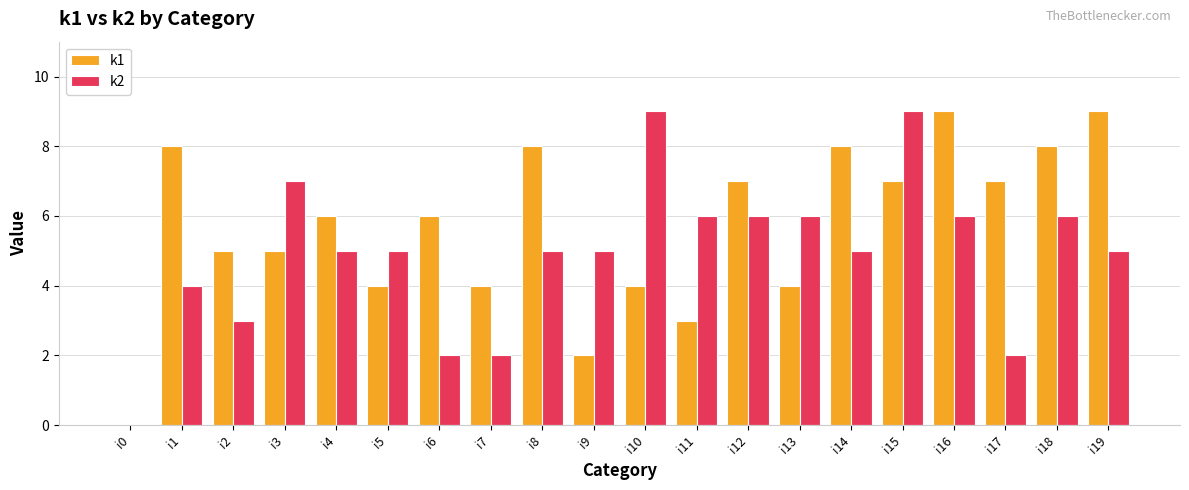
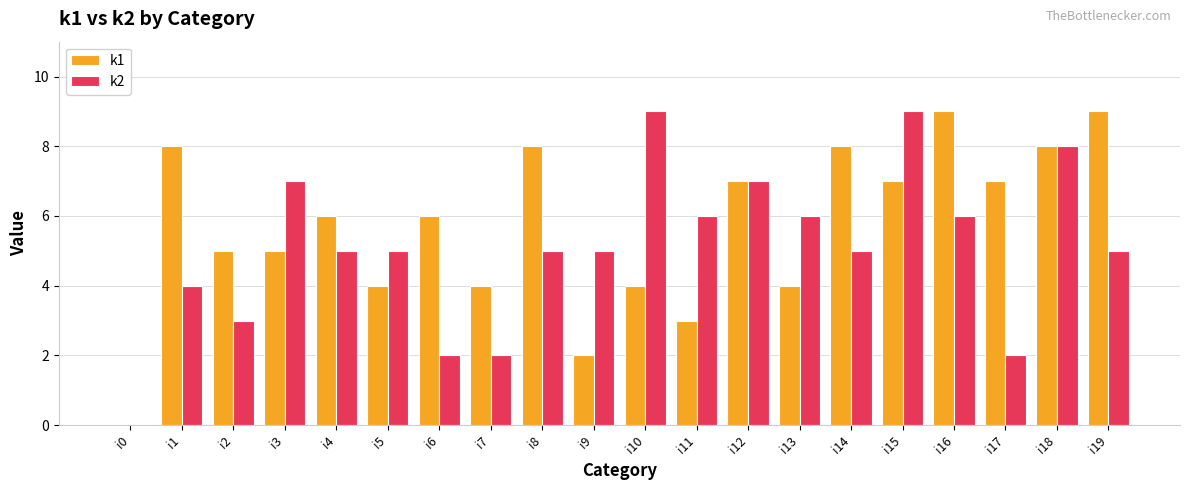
k2, i12: 6 -> 7
k2, i18: 6 -> 8
